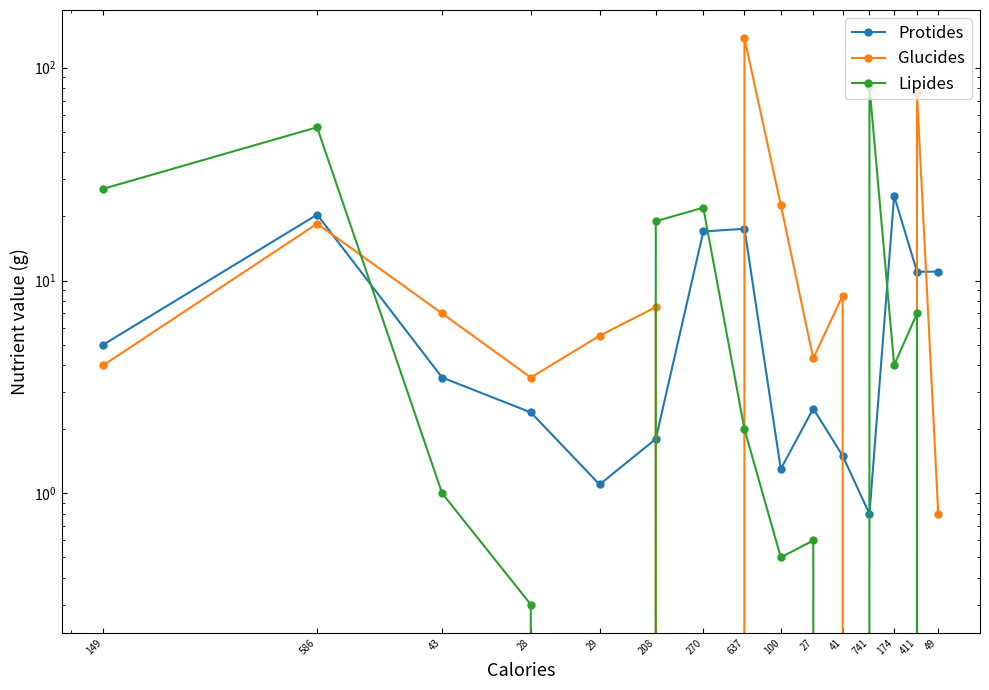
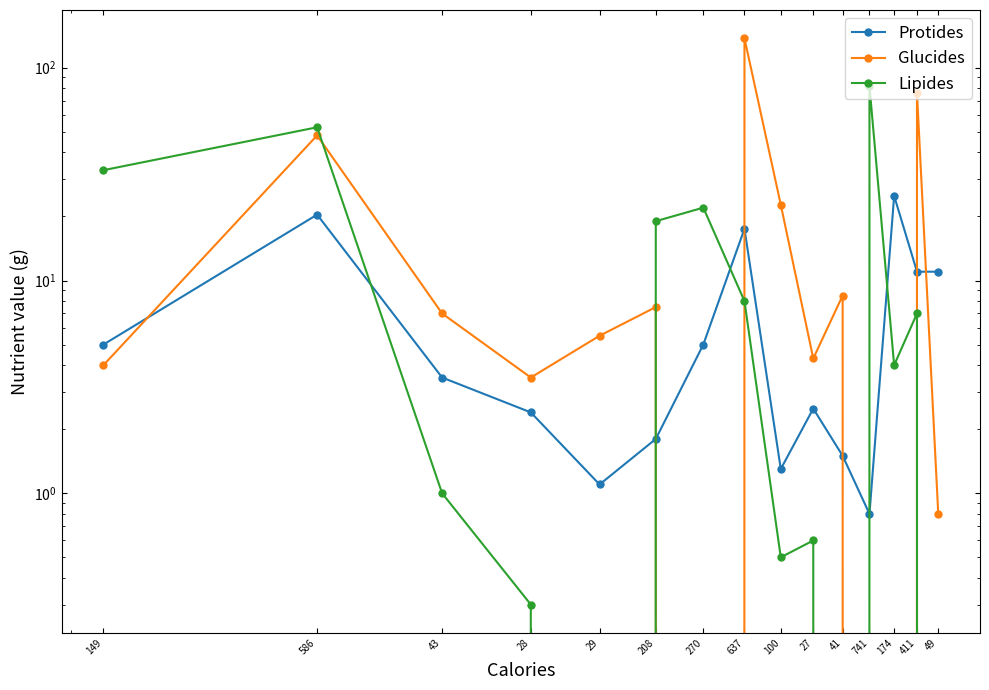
Lipides, 149: 27 -> 33
Glucides, 586: 19 -> 48
Protides, 270: 17 -> 5
Lipides, 637: 2 -> 8
